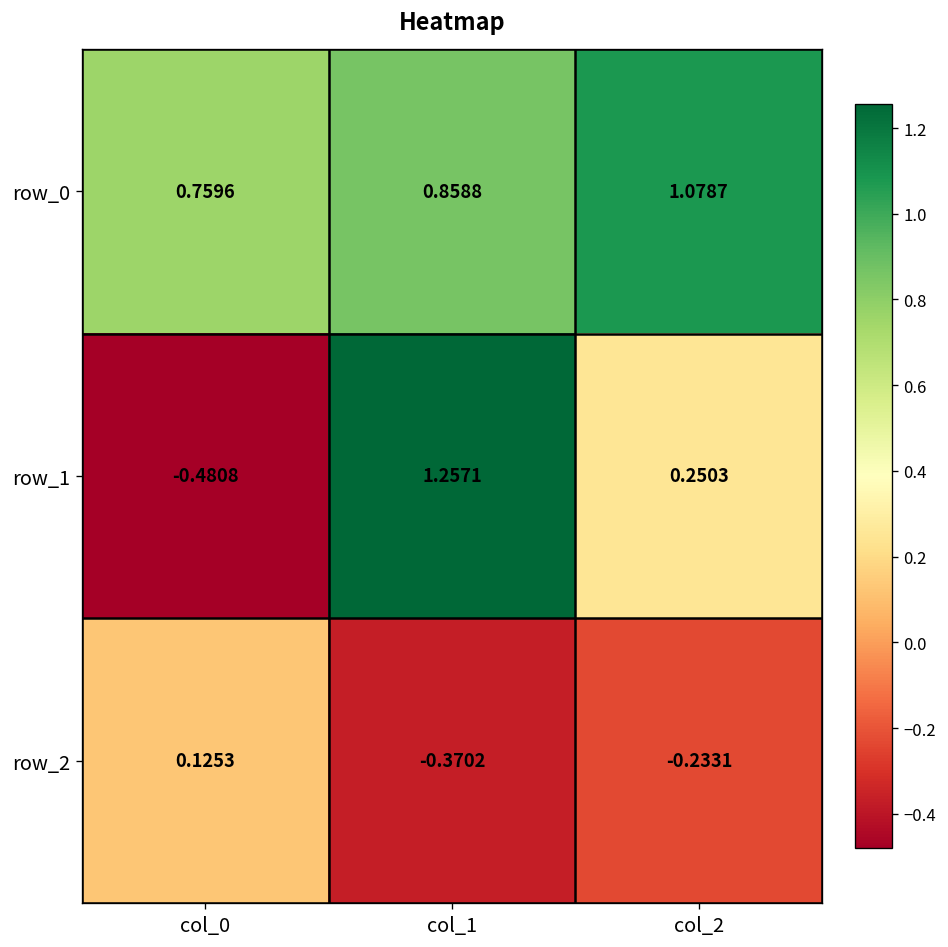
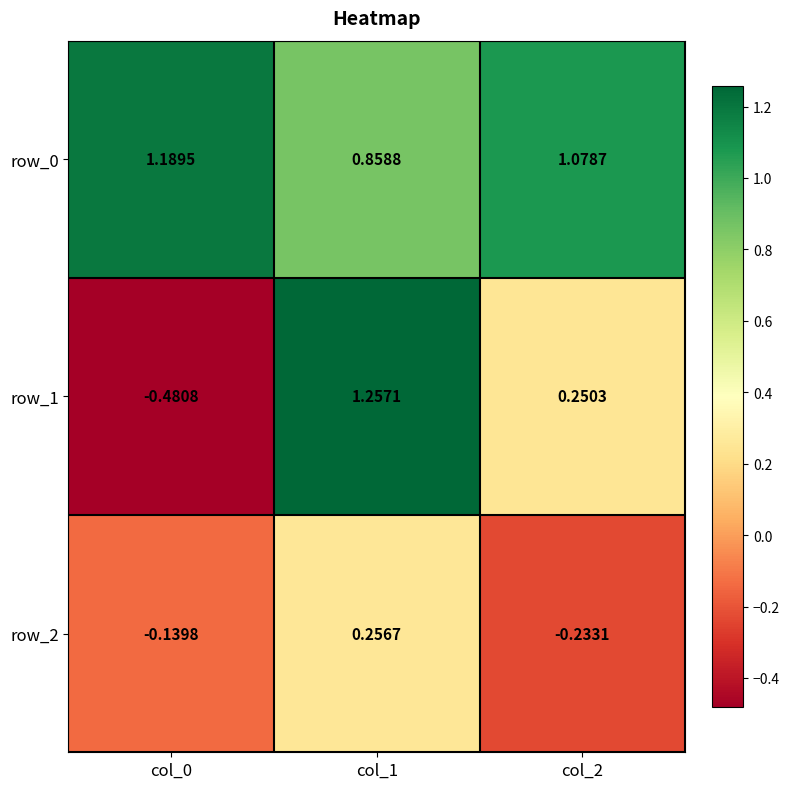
row_0, col_0: 0.7596 -> 1.1895
row_2, col_0: 0.1253 -> -0.1398
row_2, col_1: -0.3702 -> 0.2567
